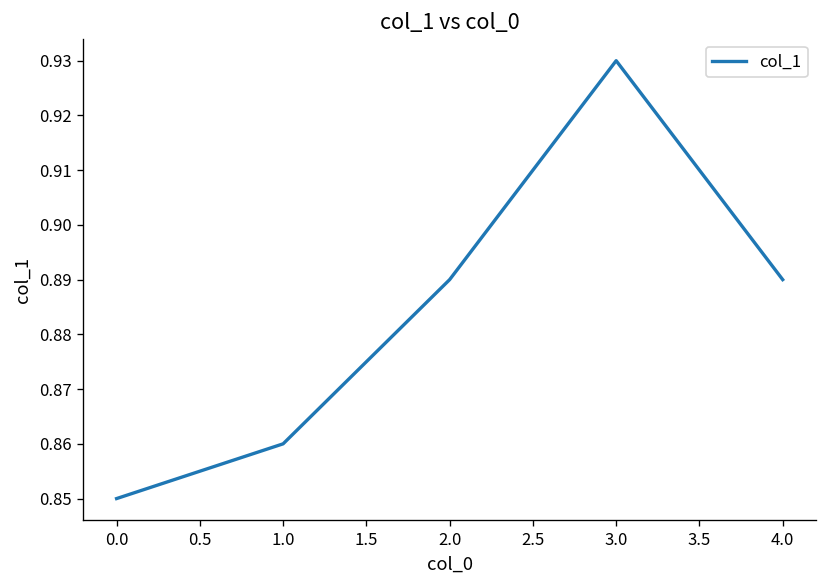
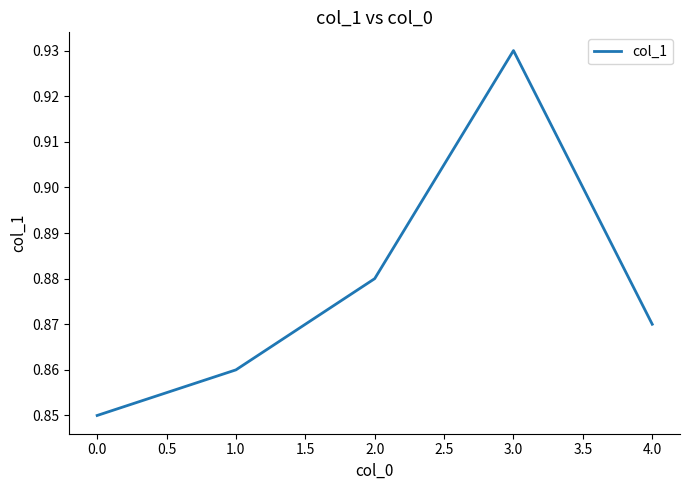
2.0: 0.89 -> 0.88
4.0: 0.89 -> 0.87
